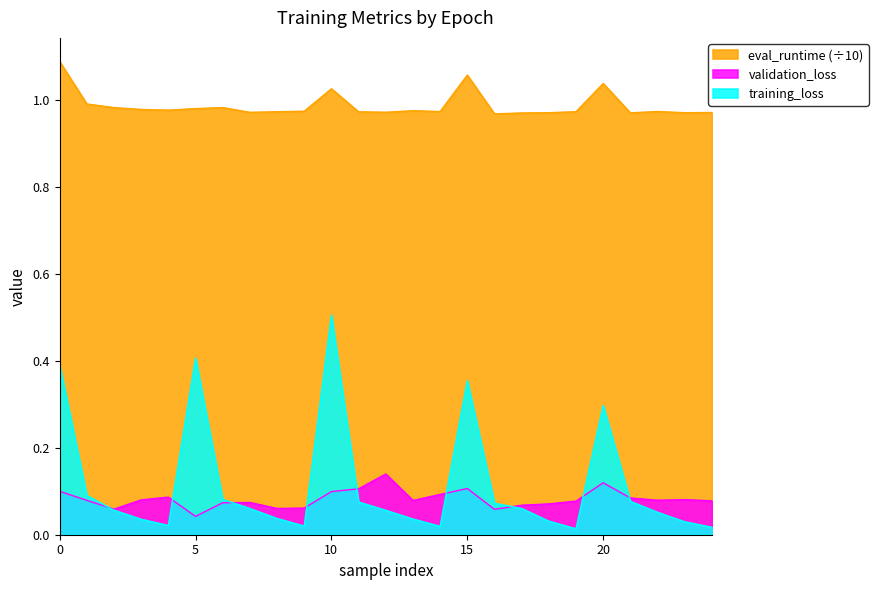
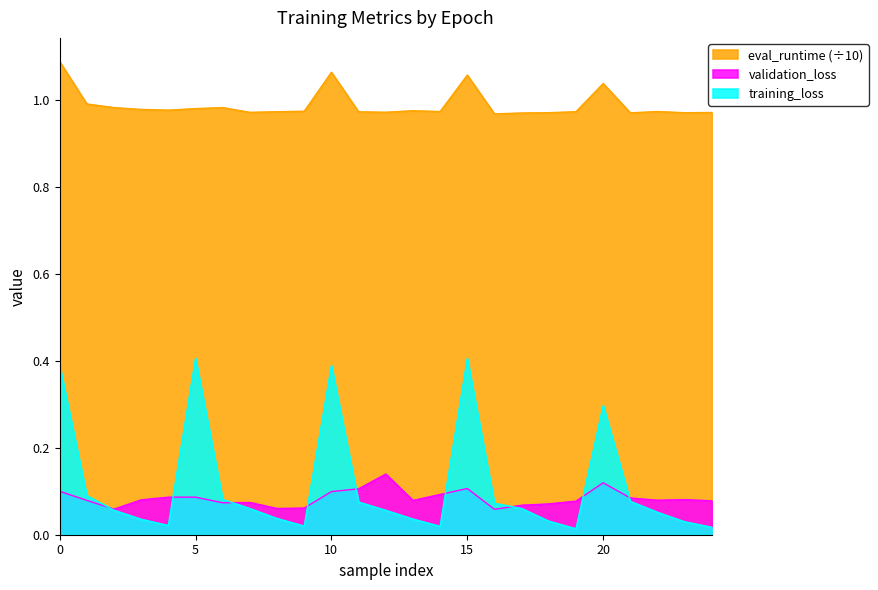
validation_loss, 5: 0.04 -> 0.09
eval_runtime (÷10), 10: 1.03 -> 1.06
training_loss, 10: 0.51 -> 0.39
training_loss, 15: 0.35 -> 0.41
